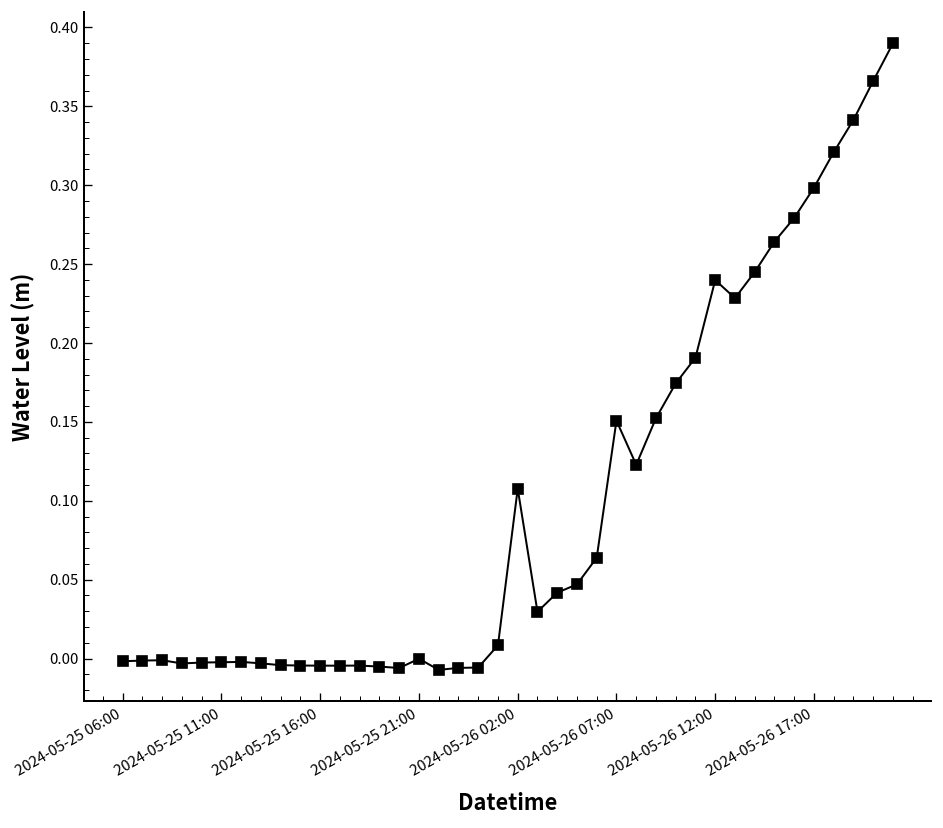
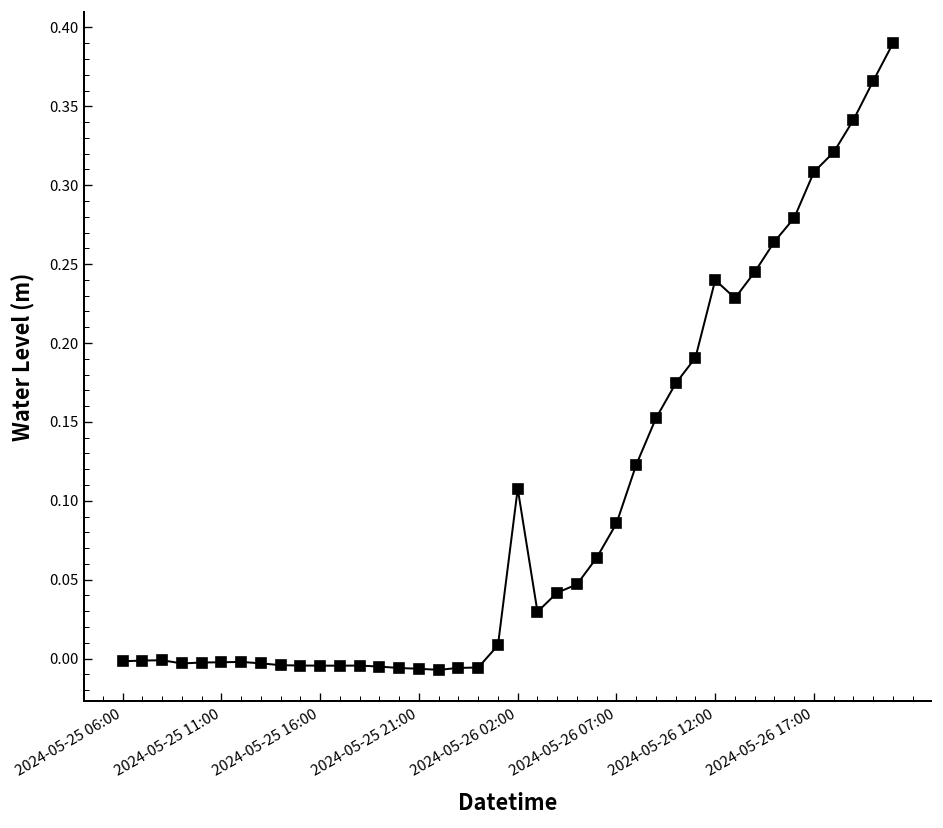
2024-05-25 21:00: 0.000 -> -0.006
2024-05-26 07:00: 0.151 -> 0.086
2024-05-26 17:00: 0.298 -> 0.308
